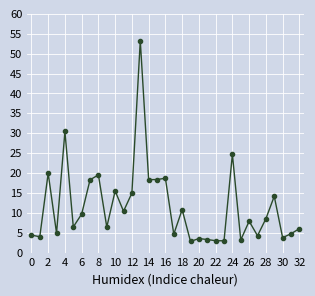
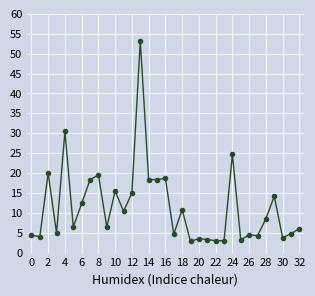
6: 10 -> 12
26: 8 -> 4
